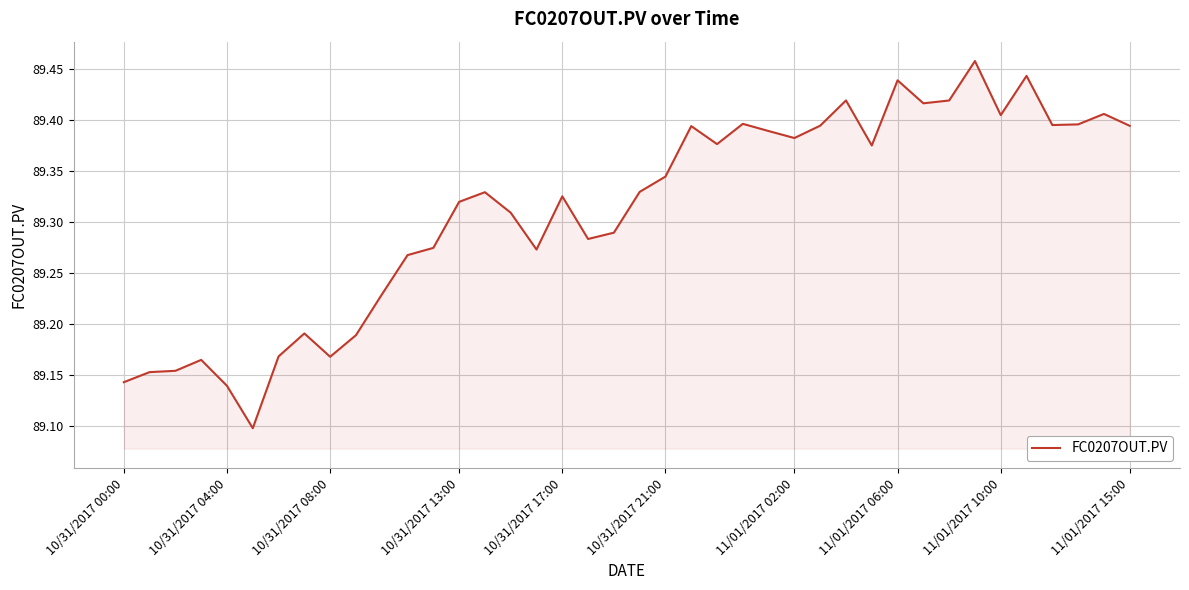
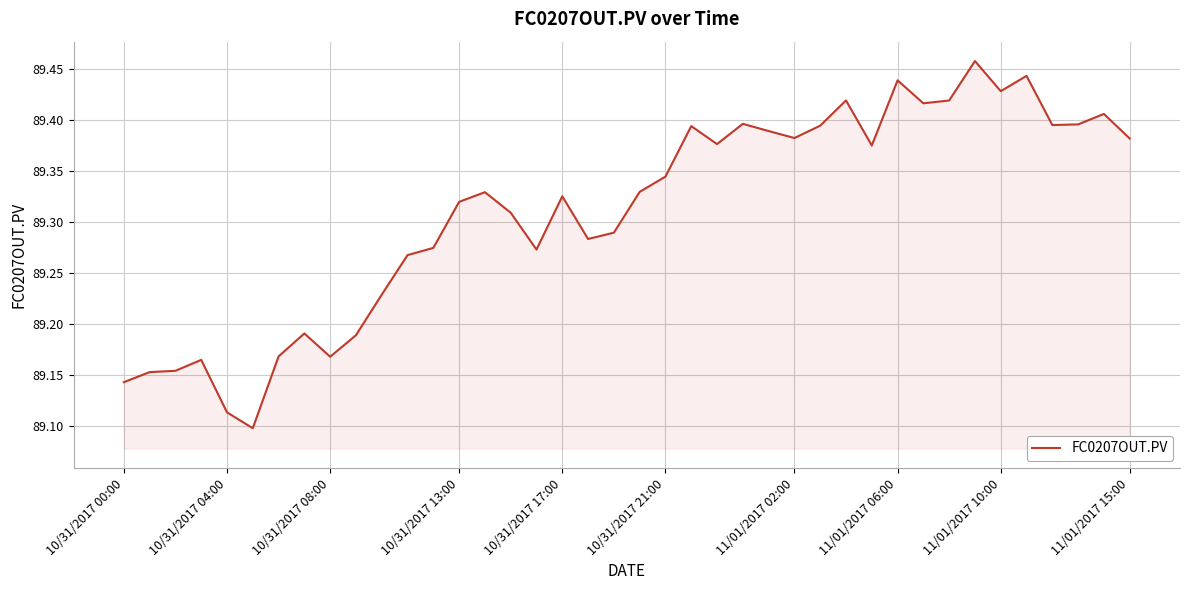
10/31/2017 04:00: 89.139 -> 89.113
11/01/2017 10:00: 89.405 -> 89.428
11/01/2017 15:00: 89.394 -> 89.382
